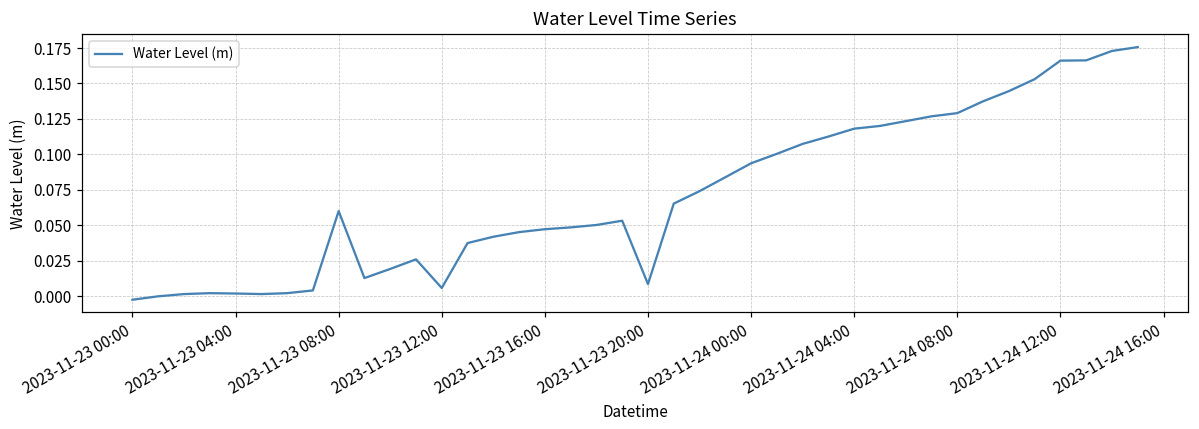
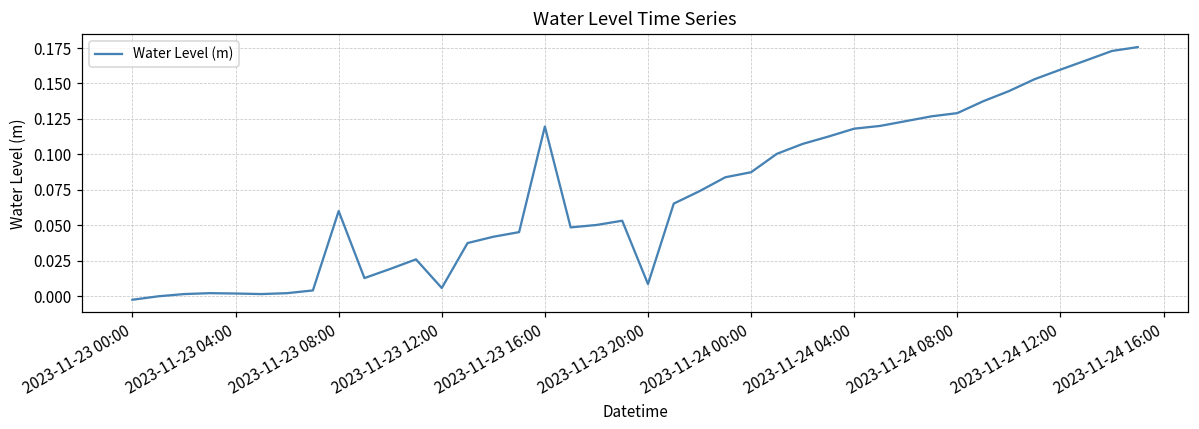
2023-11-23 16:00: 0.047 -> 0.120
2023-11-24 00:00: 0.094 -> 0.087
2023-11-24 12:00: 0.166 -> 0.160
